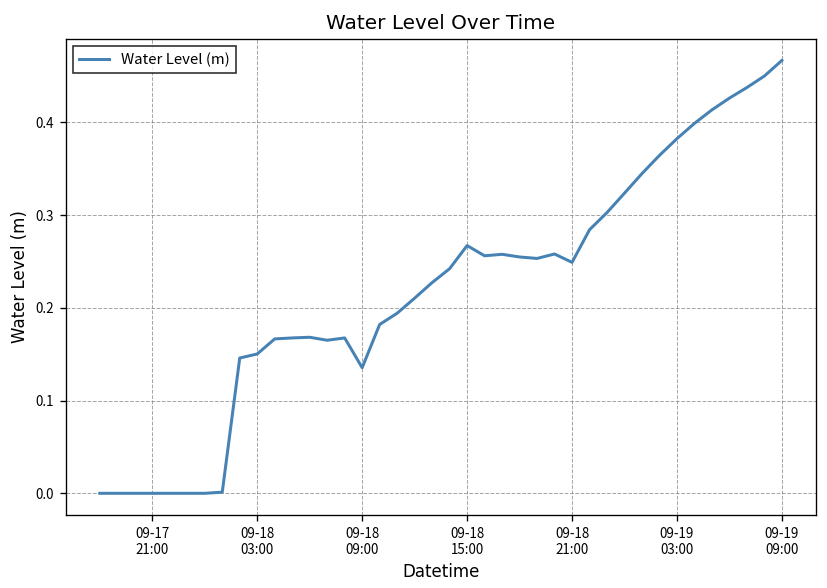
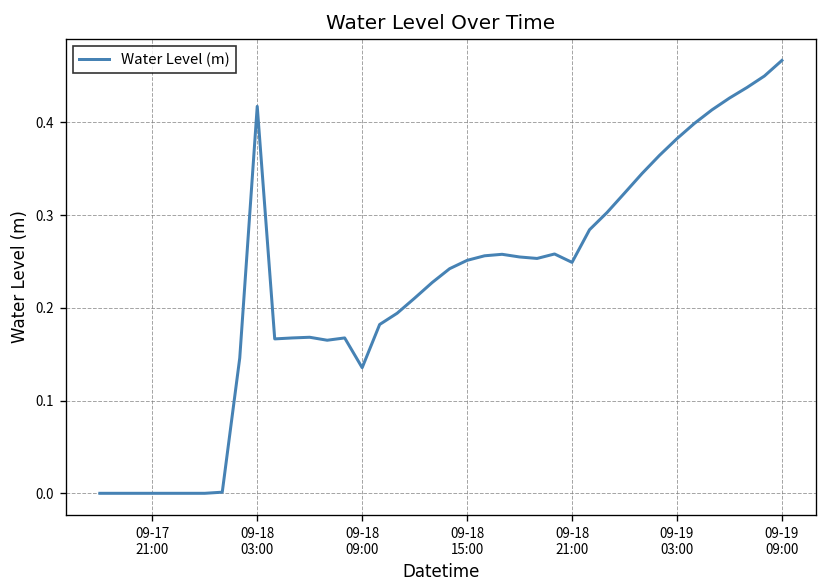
09-18 03:00: 0.15 -> 0.42
09-18 15:00: 0.27 -> 0.25
